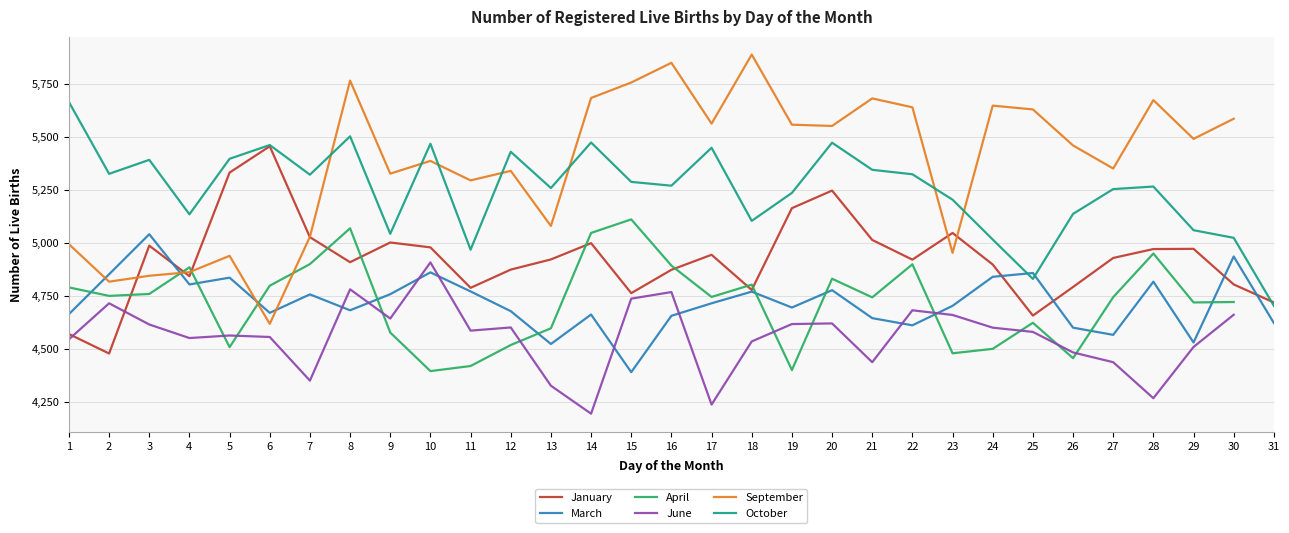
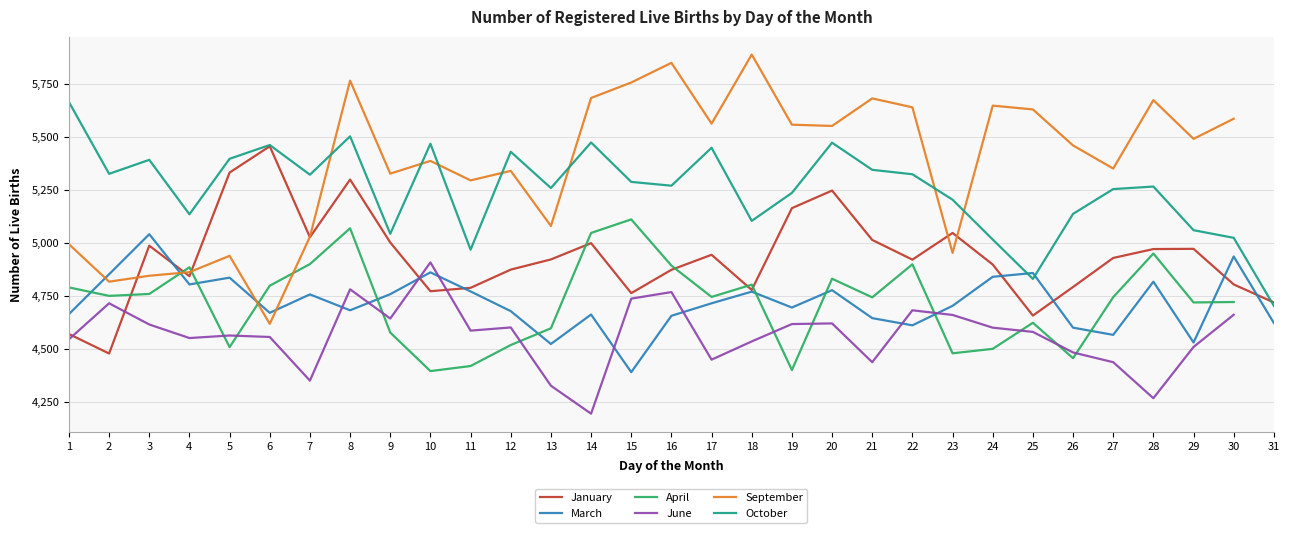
January, 8: 4,910 -> 5,300
January, 10: 4,980 -> 4,770
June, 17: 4,240 -> 4,450
